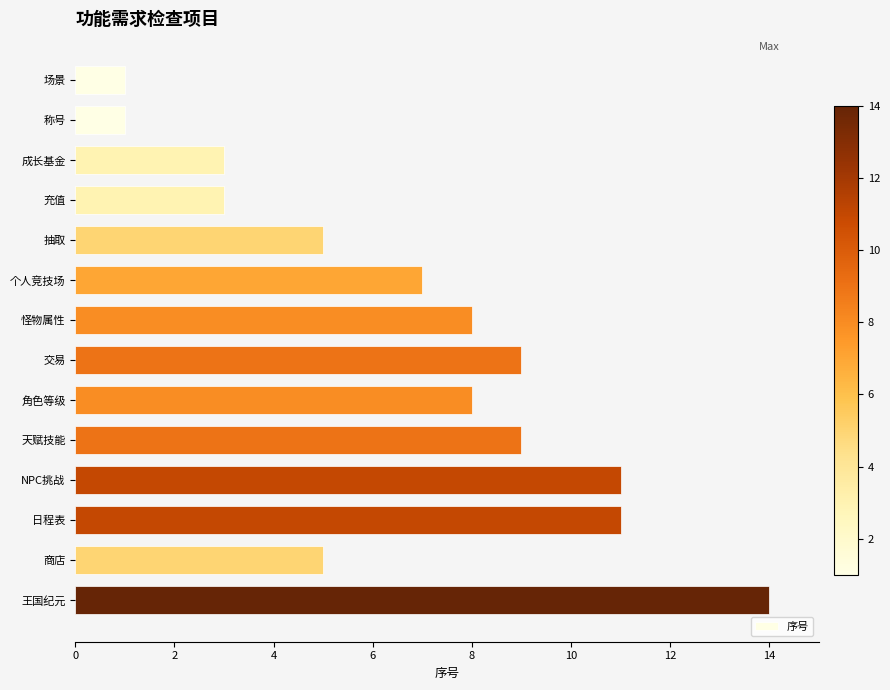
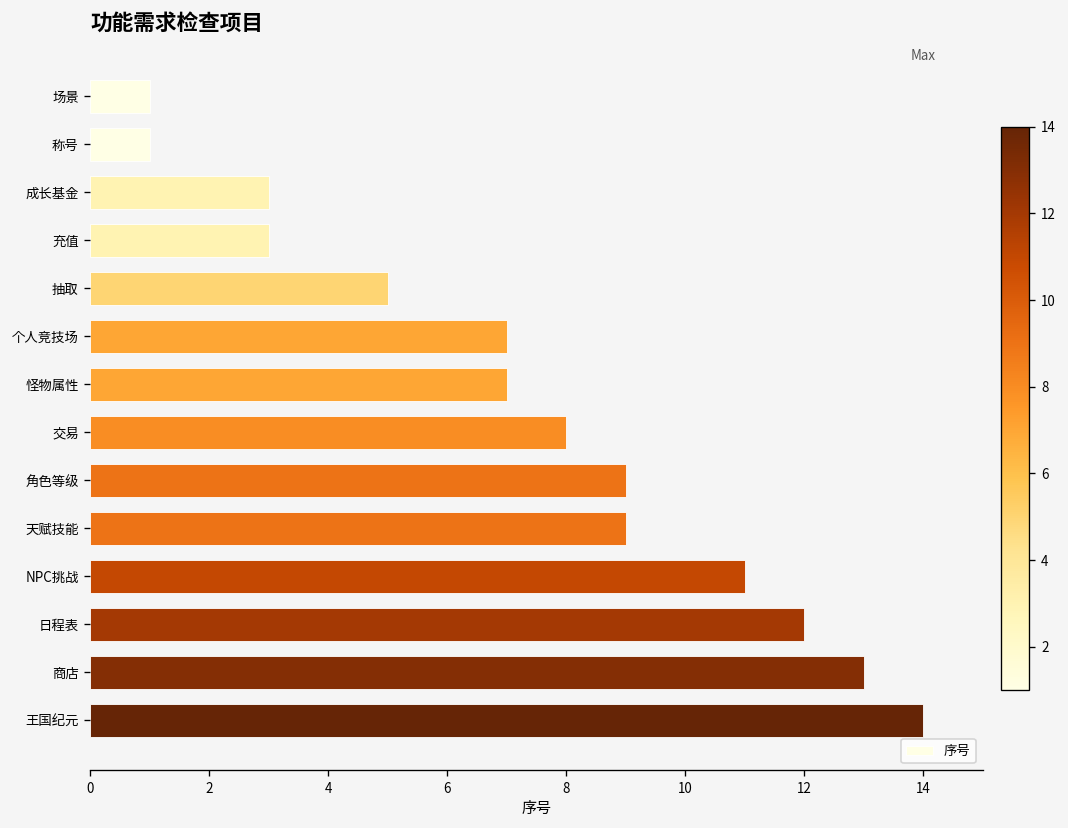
怪物属性: 8 -> 7
交易: 9 -> 8
角色等级: 8 -> 9
日程表: 11 -> 12
商店: 5 -> 13
